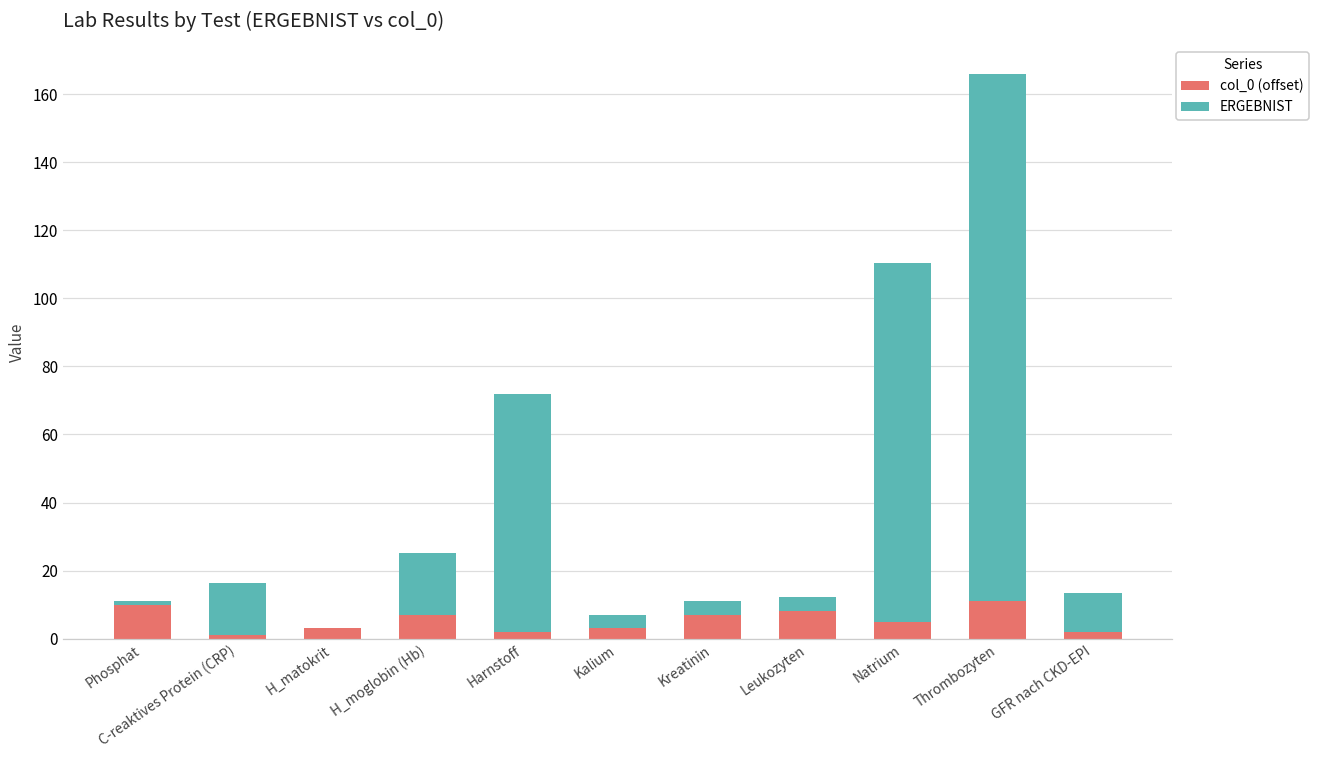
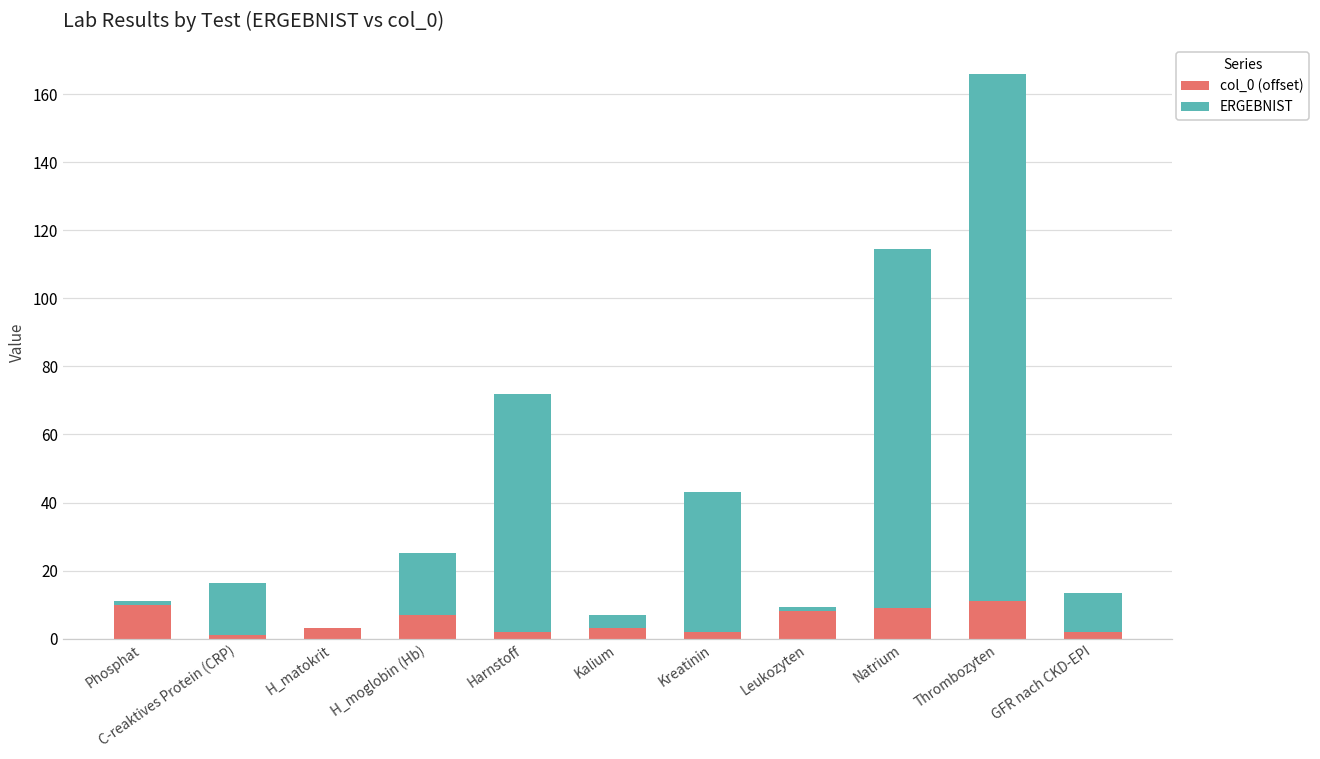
col_0 (offset), Kreatinin: 7 -> 2
ERGEBNIST, Kreatinin: 4 -> 41
ERGEBNIST, Leukozyten: 4 -> 1
col_0 (offset), Natrium: 5 -> 9
